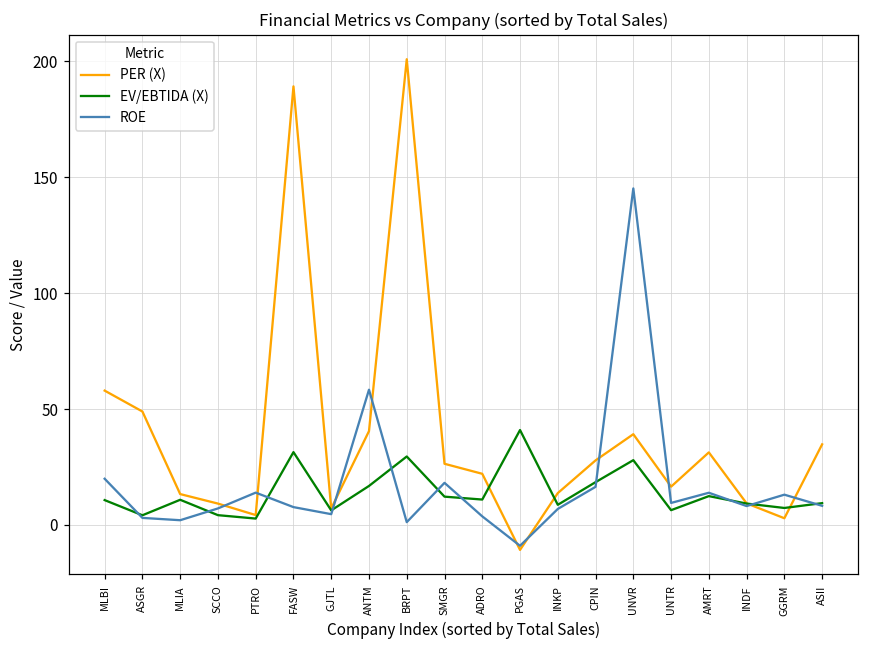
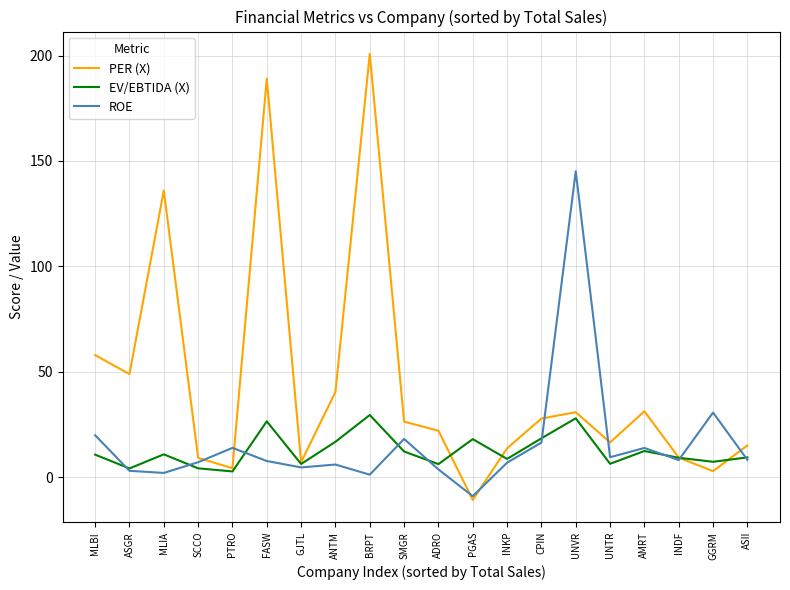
PER (X), MLIA: 13 -> 136
EV/EBTIDA (X), FASW: 31 -> 27
ROE, ANTM: 58 -> 6
EV/EBTIDA (X), ADRO: 11 -> 6
EV/EBTIDA (X), PGAS: 41 -> 18
PER (X), UNVR: 39 -> 31
ROE, GGRM: 13 -> 31
PER (X), ASII: 35 -> 15
